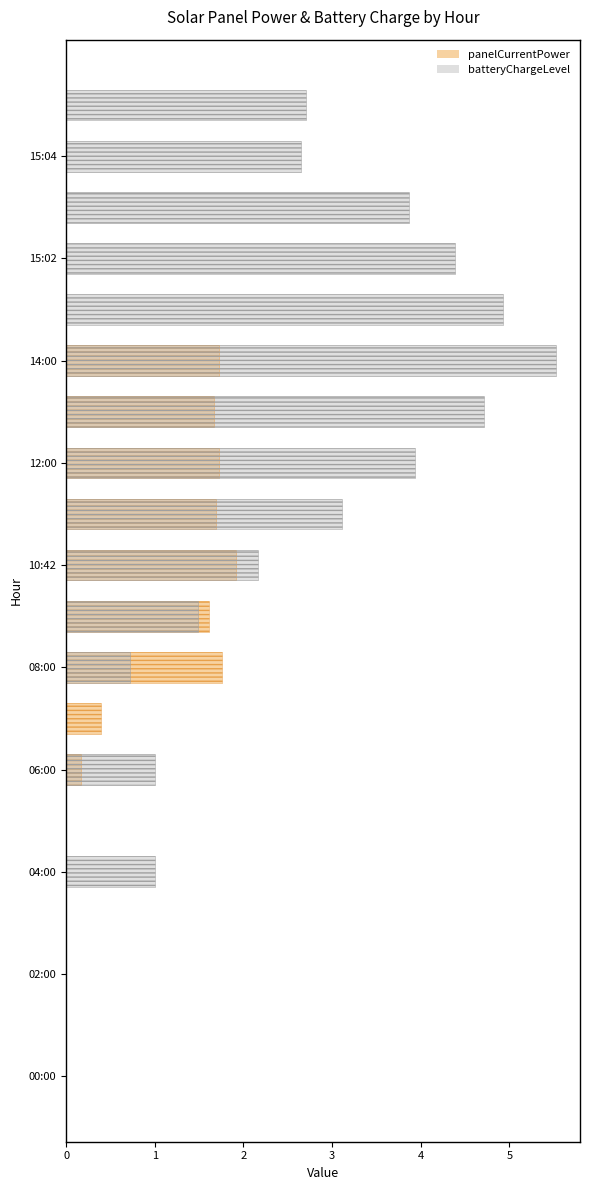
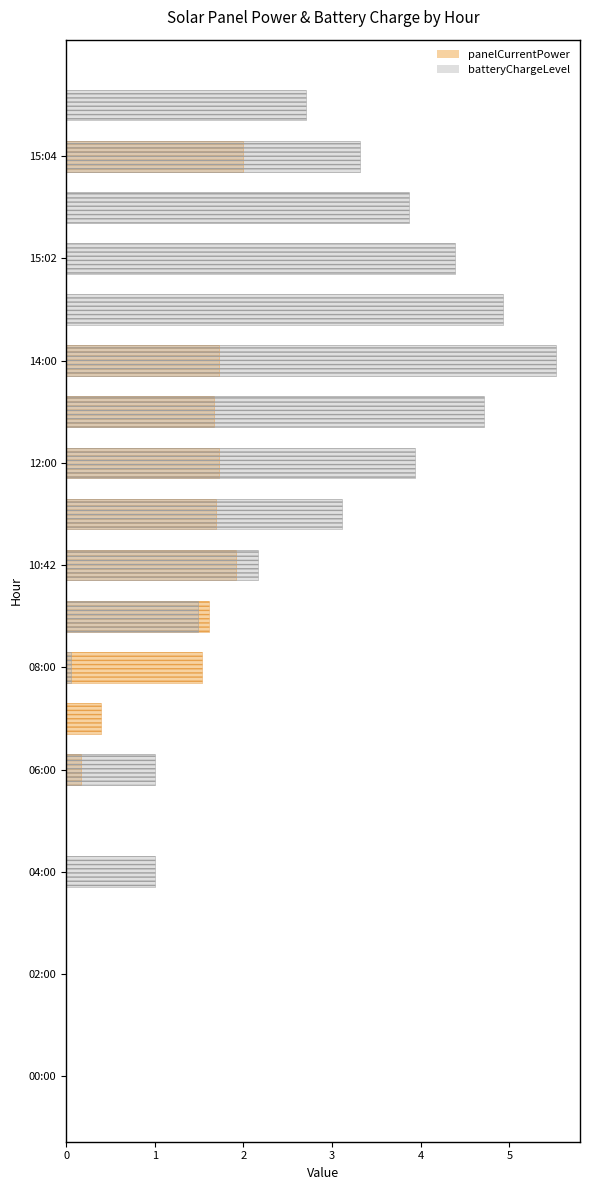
panelCurrentPower, 15:04: 0 -> 2
batteryChargeLevel, 15:04: 2.6 -> 3.3
panelCurrentPower, 08:00: 1.8 -> 1.5
batteryChargeLevel, 08:00: 0.7 -> 0.0
